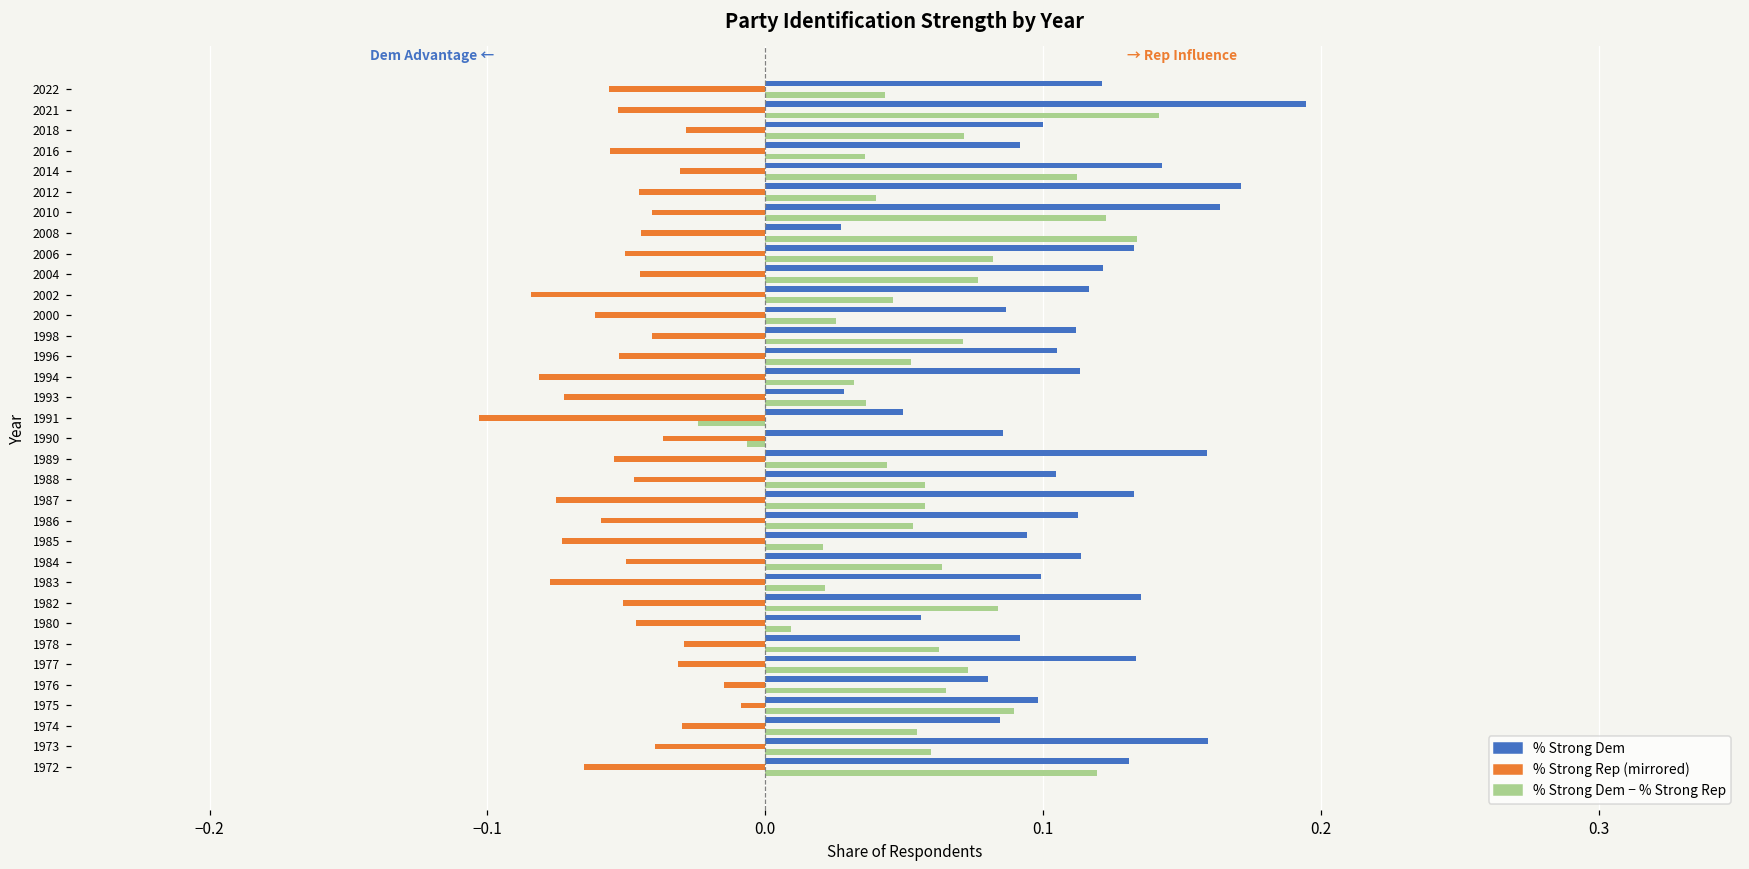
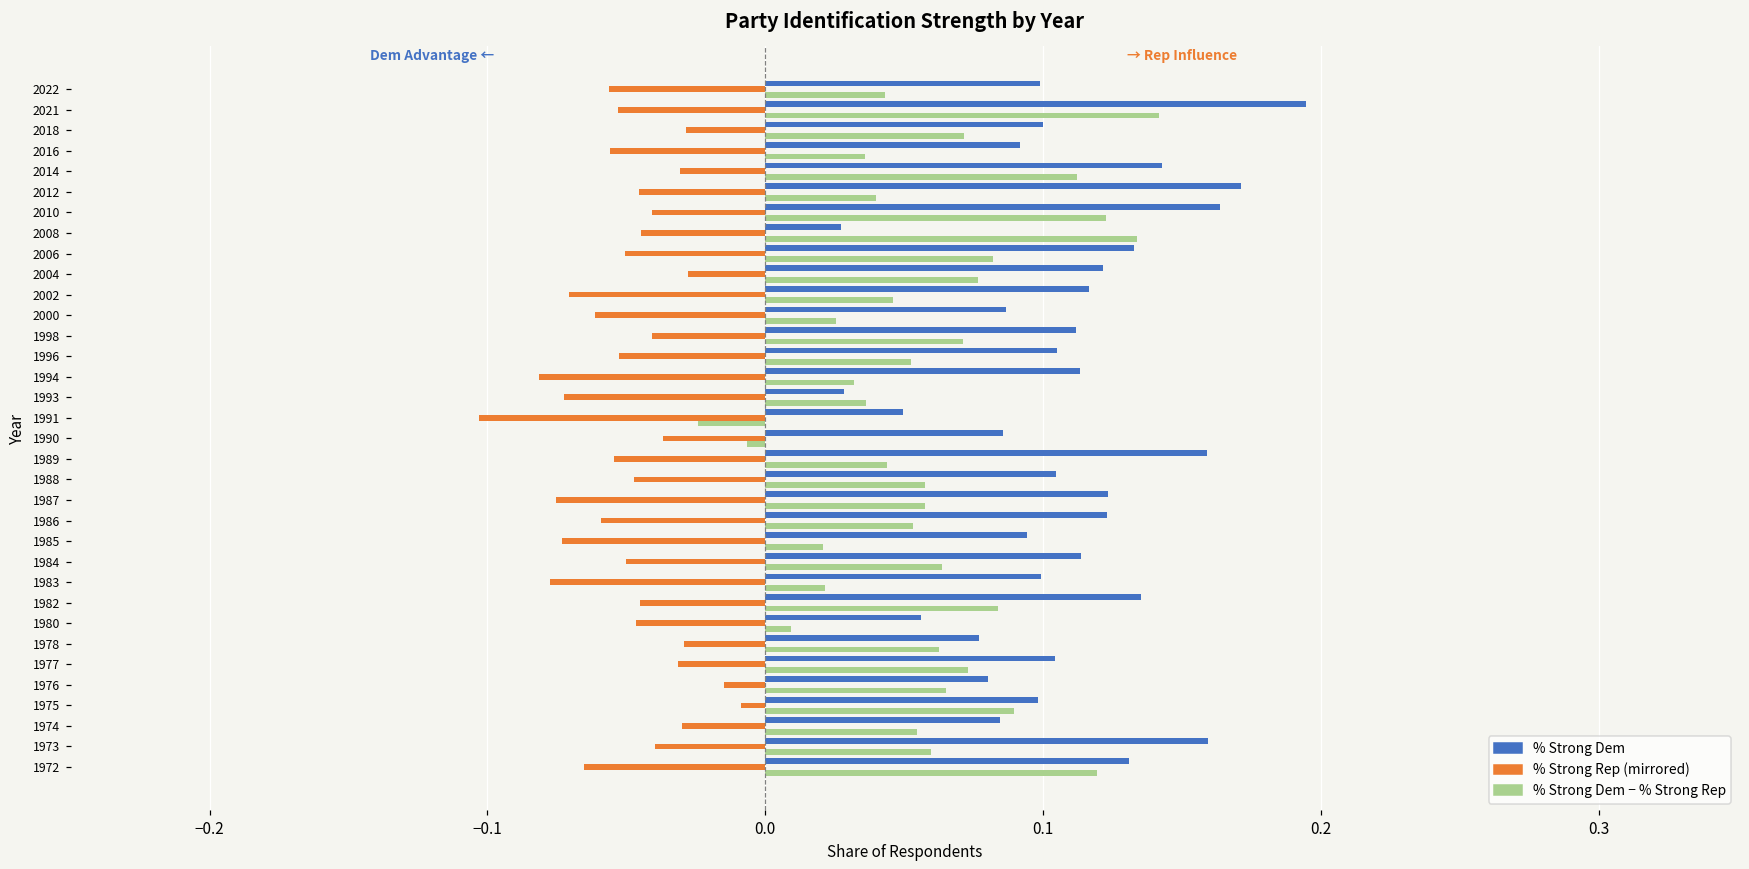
% Strong Dem, 2022: 0.121 -> 0.099
% Strong Rep (mirrored), 2004: -0.045 -> -0.028
% Strong Rep (mirrored), 2002: -0.084 -> -0.071
% Strong Dem, 1987: 0.133 -> 0.123
% Strong Dem, 1986: 0.112 -> 0.123
% Strong Rep (mirrored), 1982: -0.051 -> -0.045
% Strong Dem, 1978: 0.092 -> 0.077
% Strong Dem, 1977: 0.133 -> 0.104
